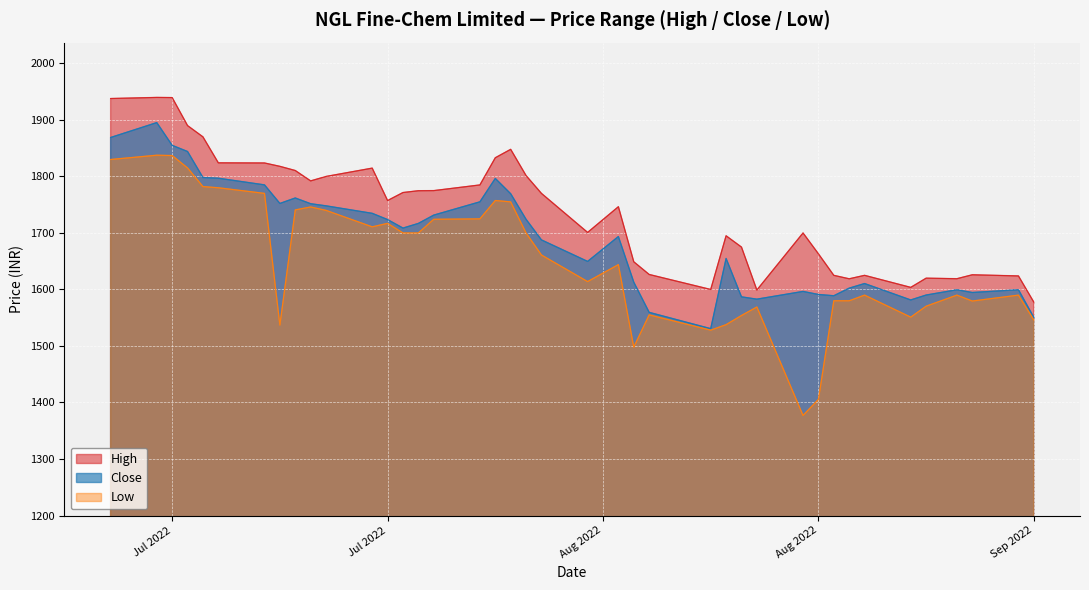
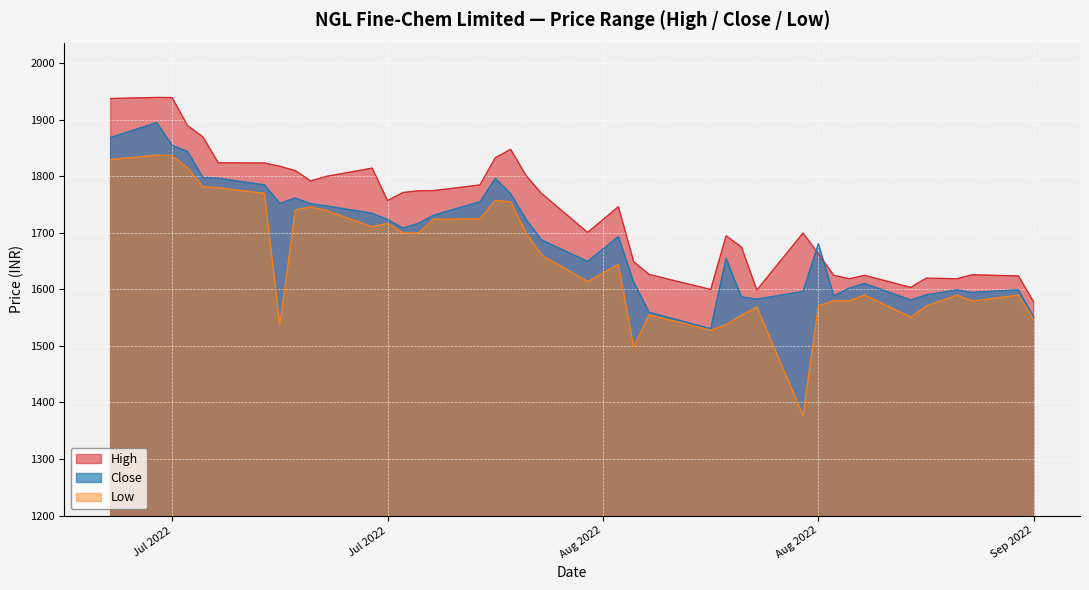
Close, Aug 2022: 1590 -> 1680
Low, Aug 2022: 1410 -> 1570
